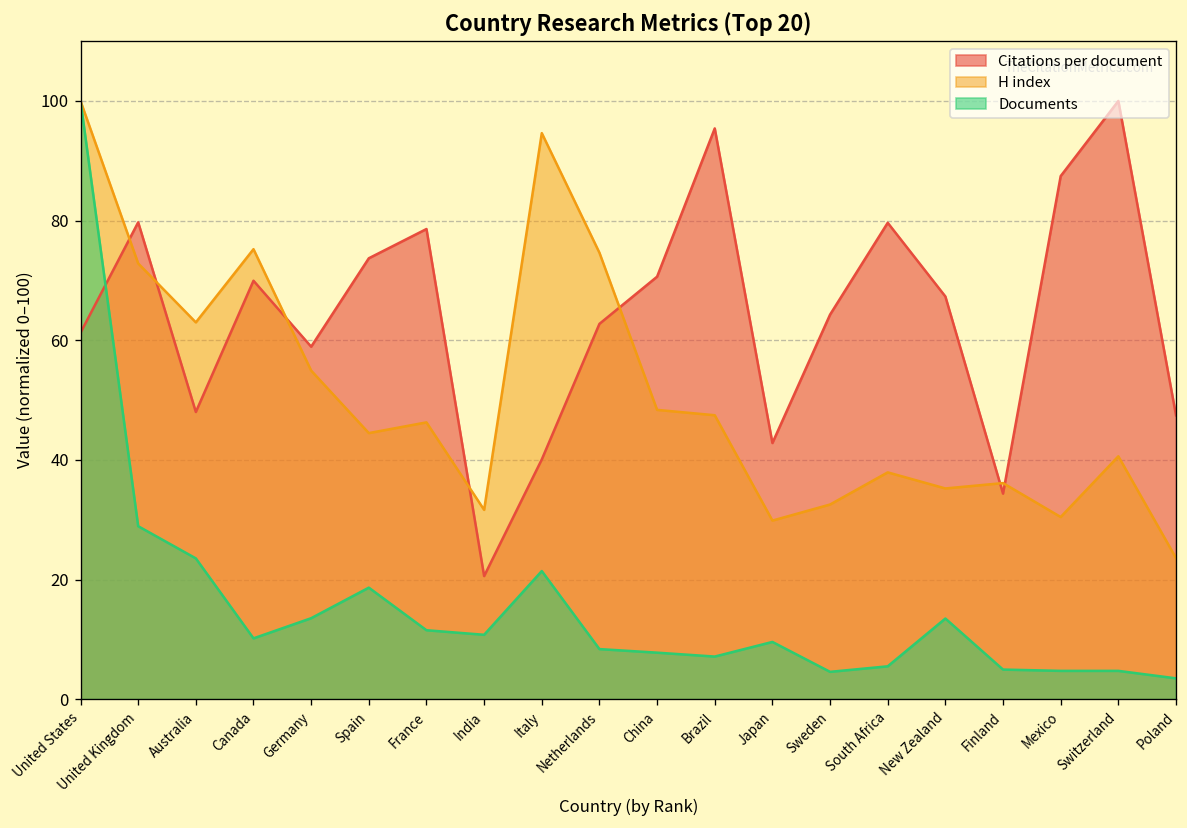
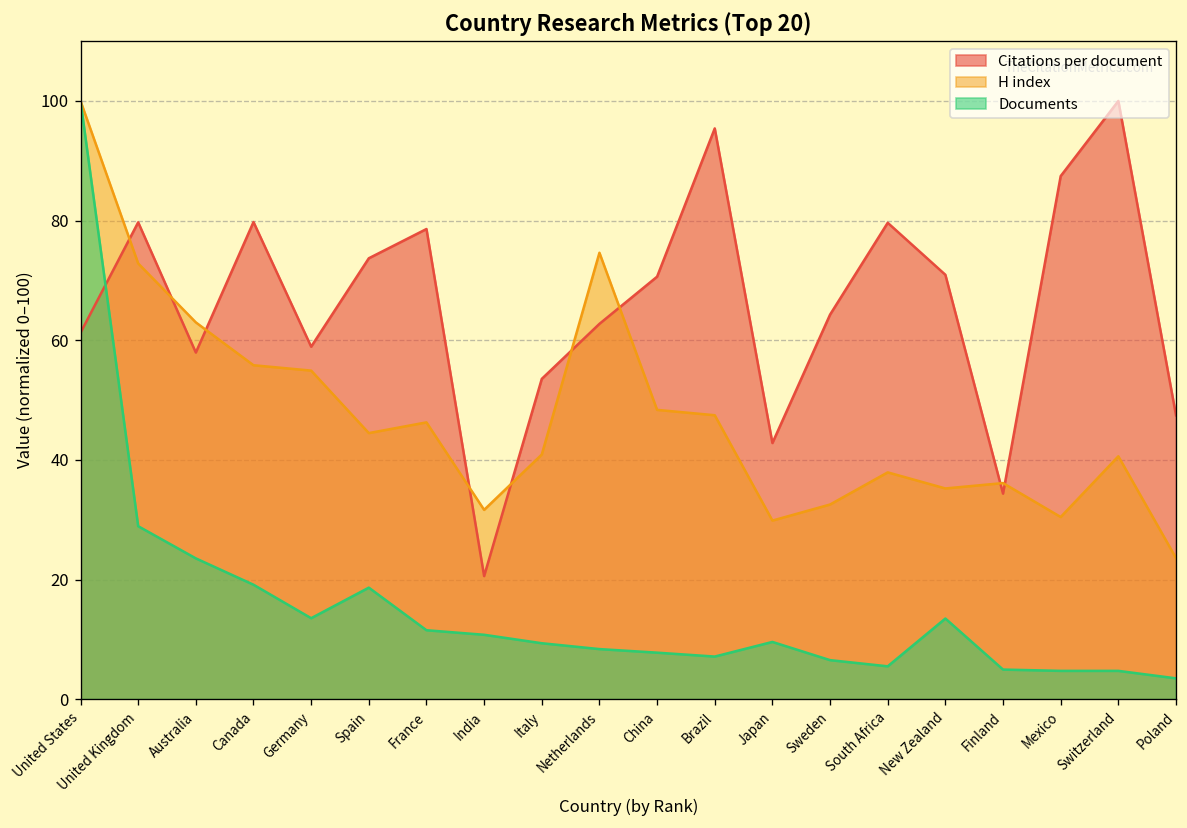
Citations per document, Australia: 48 -> 58
Citations per document, Canada: 70 -> 80
H index, Canada: 75 -> 56
Documents, Canada: 10 -> 19
Citations per document, Italy: 40 -> 54
H index, Italy: 95 -> 41
Documents, Italy: 21 -> 9
Documents, Sweden: 5 -> 7
Citations per document, New Zealand: 67 -> 71
